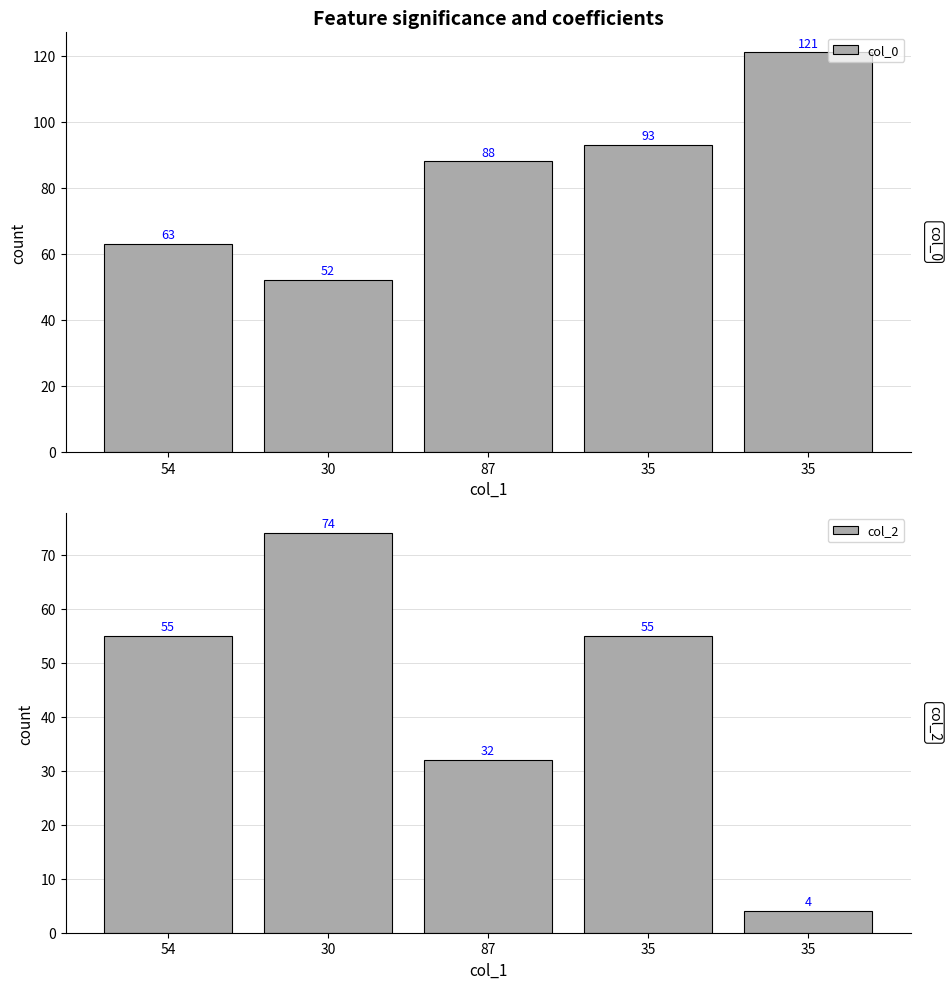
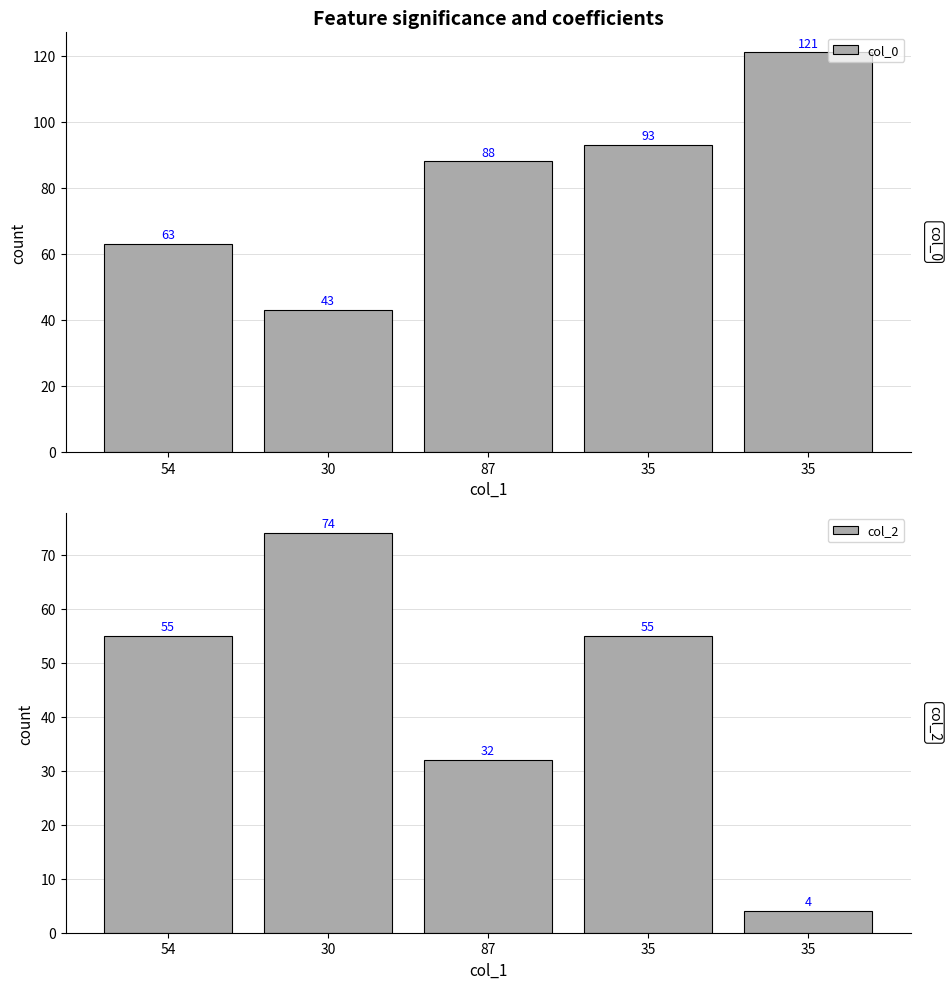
Feature significance and coefficients, 30: 52 -> 43
